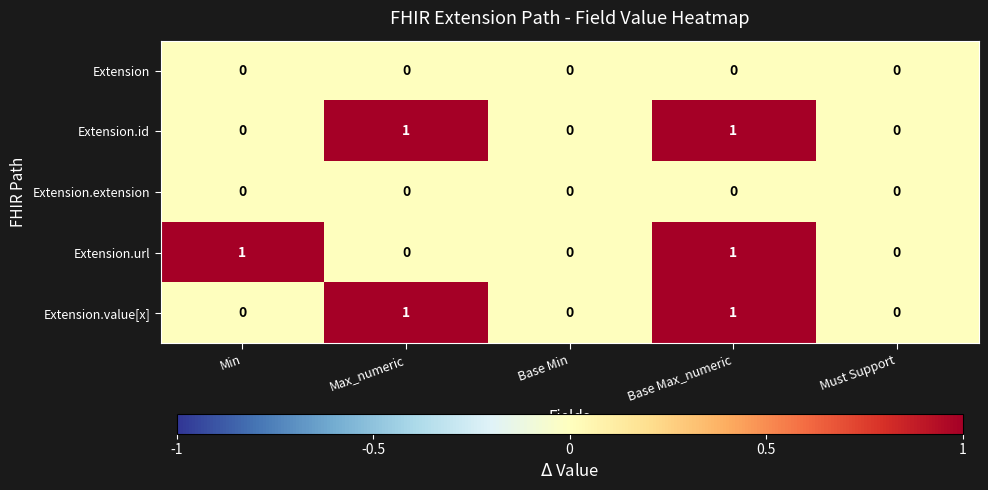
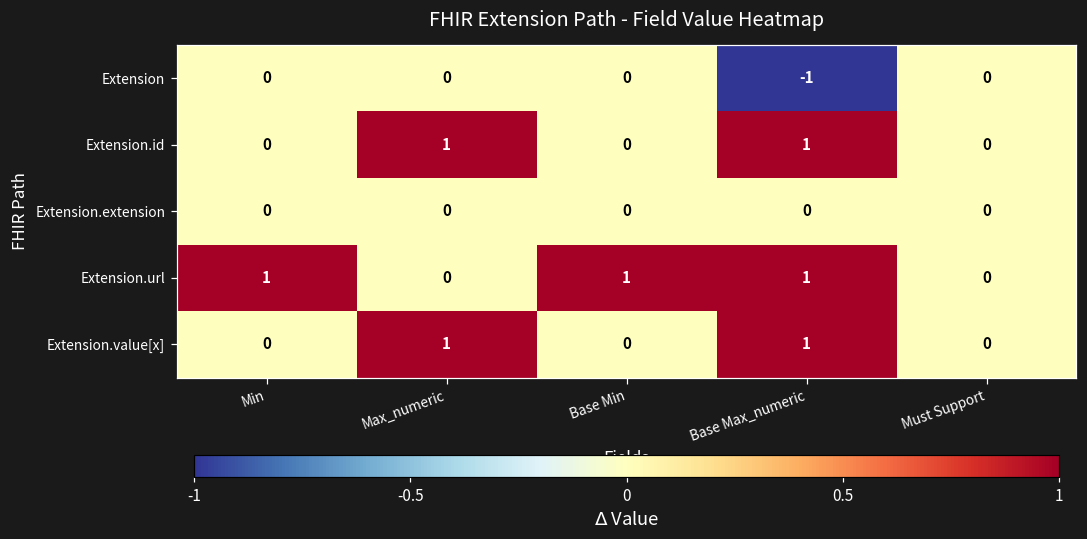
Extension, Base Max_numeric: 0 -> -1
Extension.url, Base Min: 0 -> 1
